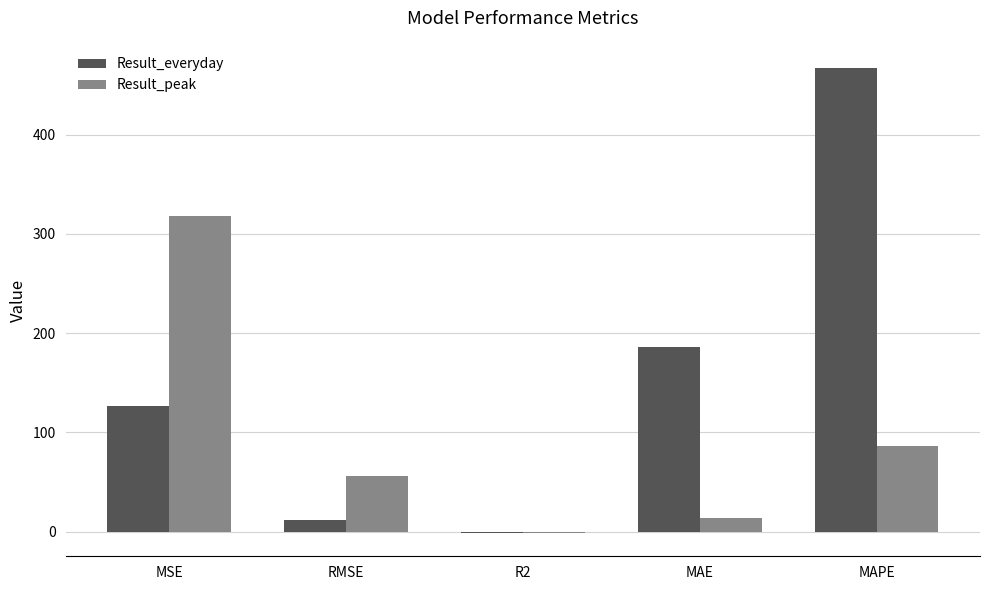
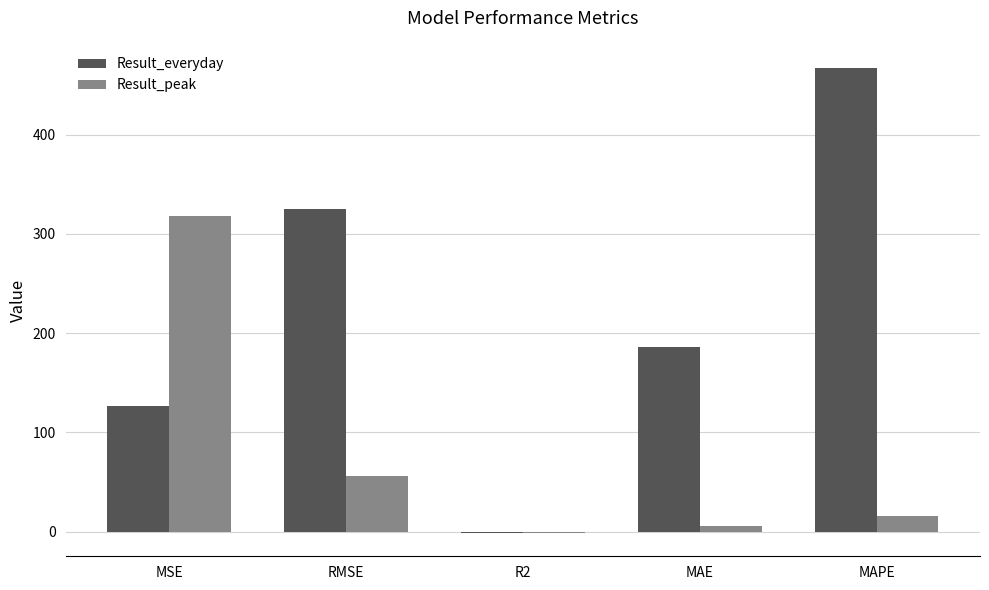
Result_everyday, RMSE: 10 -> 330
Result_peak, MAE: 14 -> 5
Result_peak, MAPE: 90 -> 20
